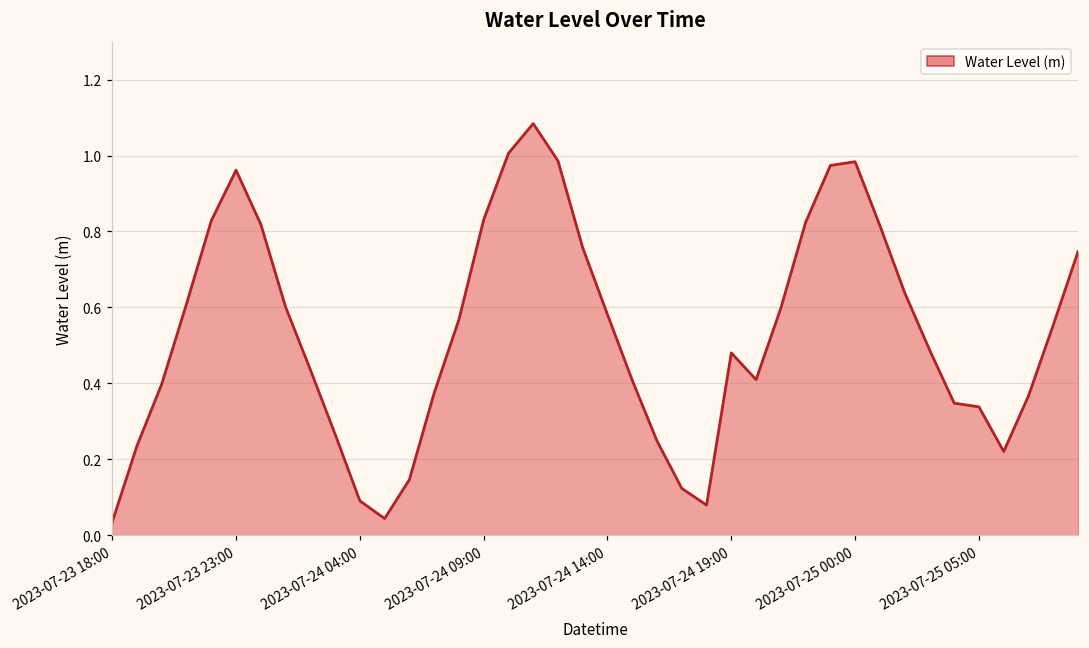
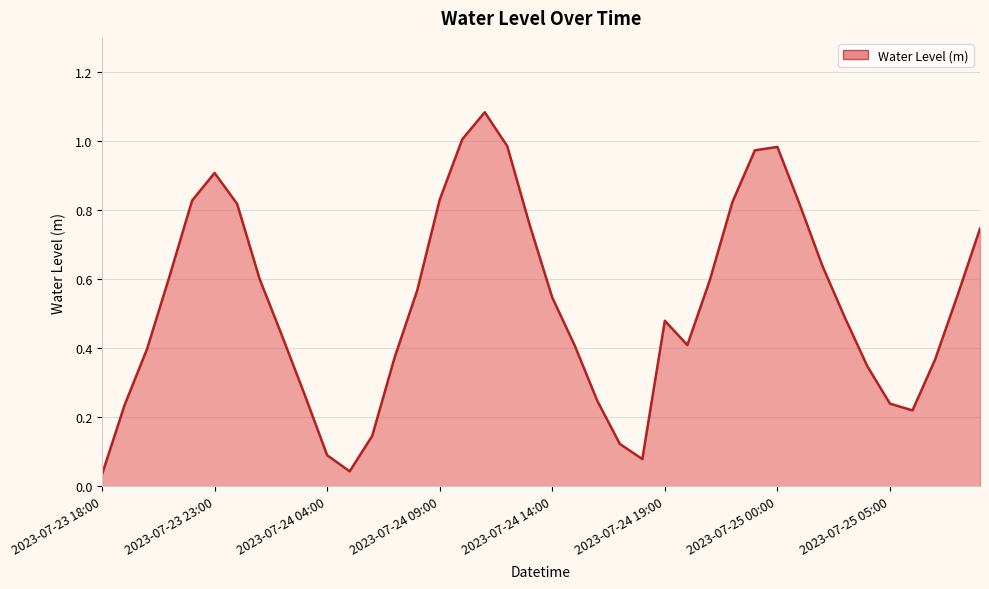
2023-07-23 23:00: 0.96 -> 0.91
2023-07-24 14:00: 0.58 -> 0.55
2023-07-25 05:00: 0.34 -> 0.24
